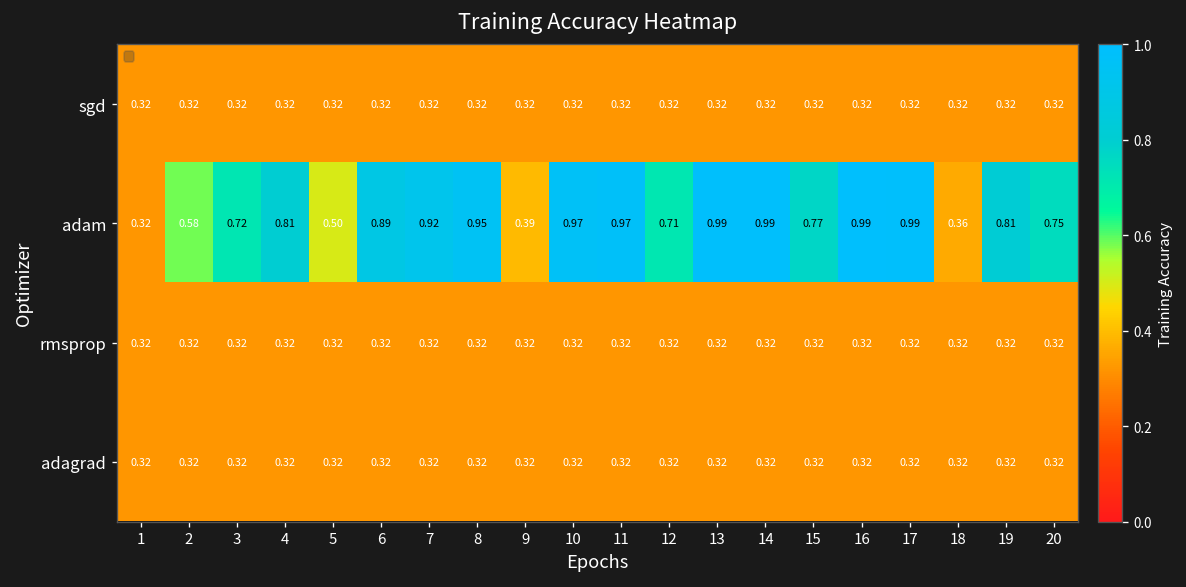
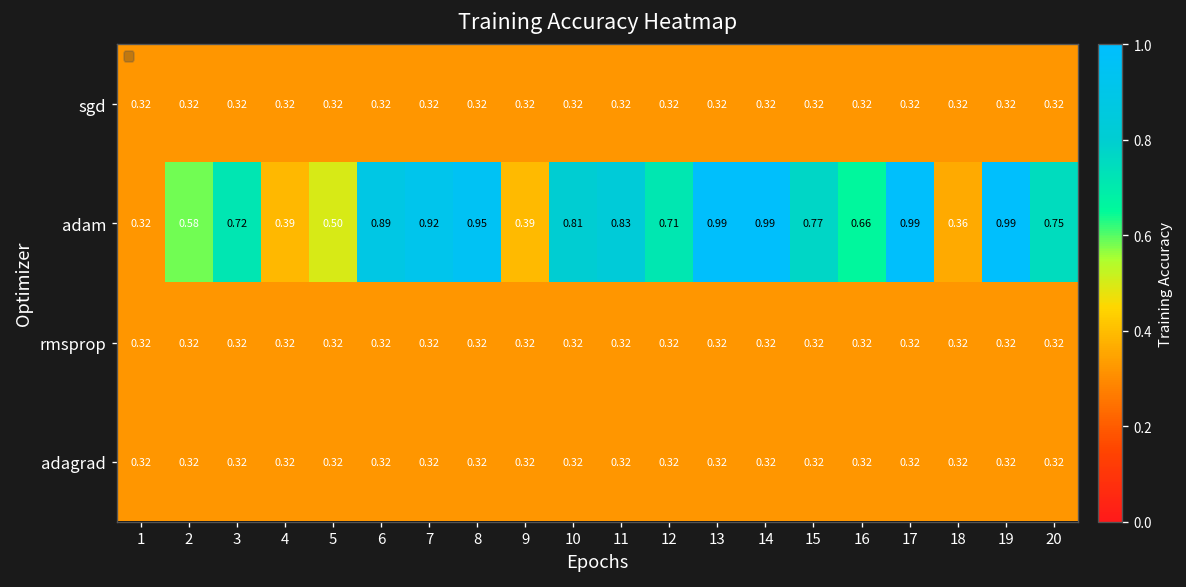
adam, 4: 0.81 -> 0.39
adam, 10: 0.97 -> 0.81
adam, 11: 0.97 -> 0.83
adam, 16: 0.99 -> 0.66
adam, 19: 0.81 -> 0.99
